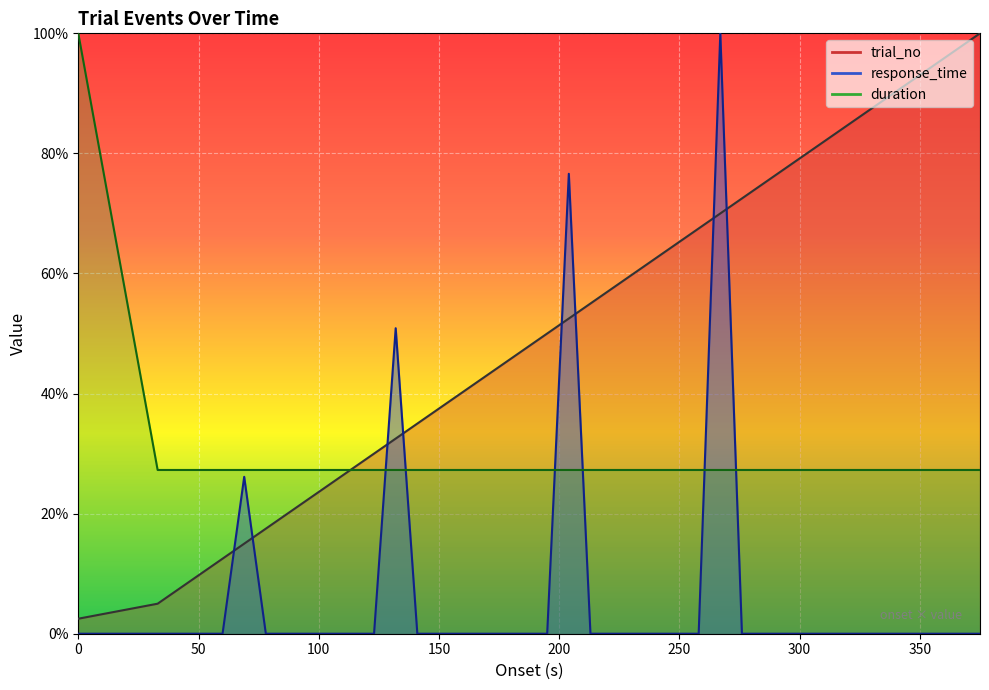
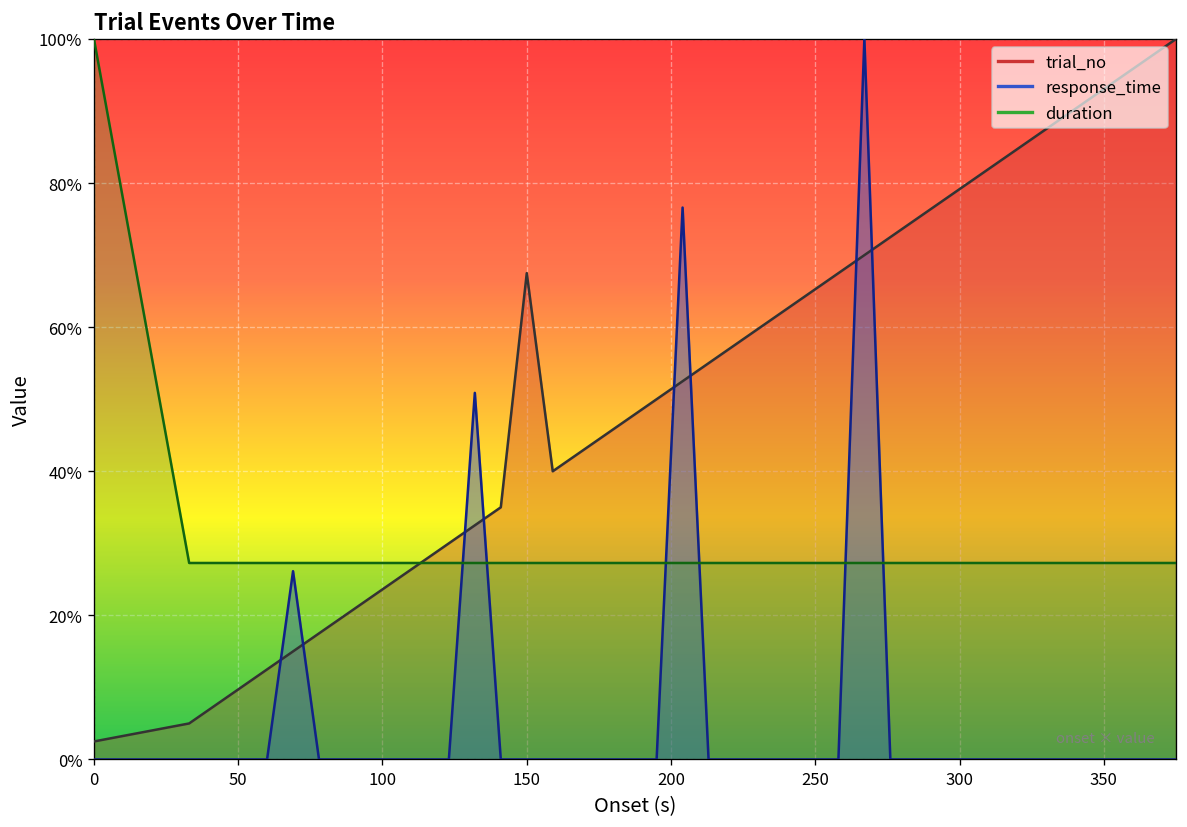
trial_no, 150: 38% -> 68%
